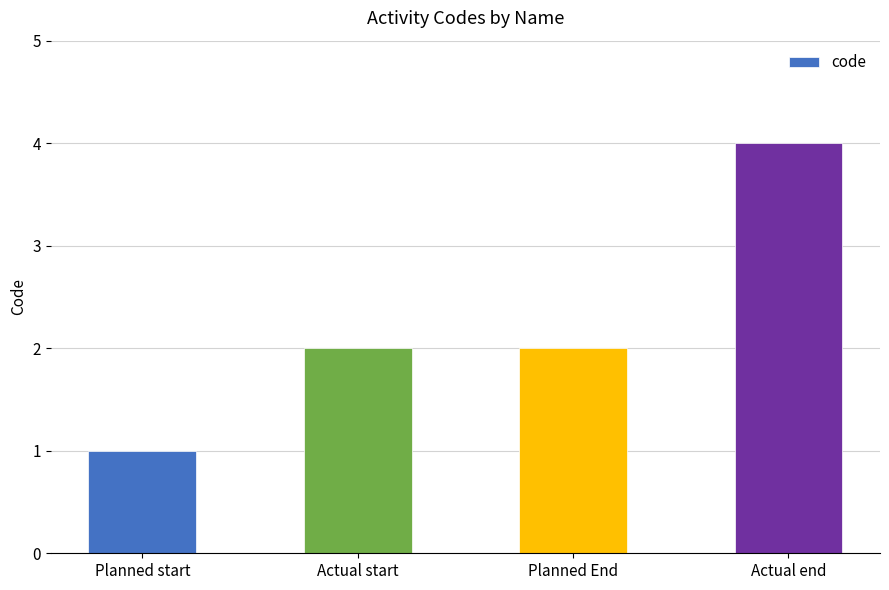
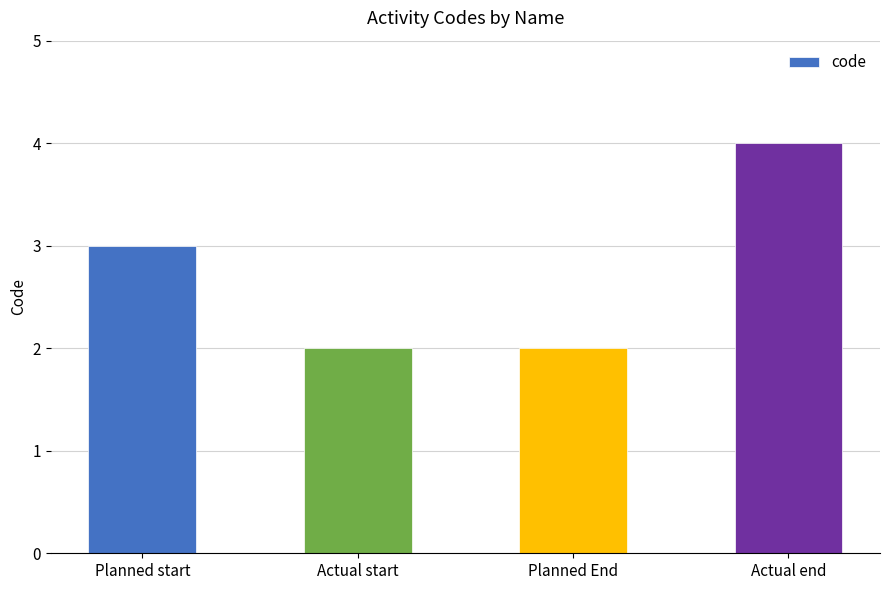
Planned start: 1 -> 3
